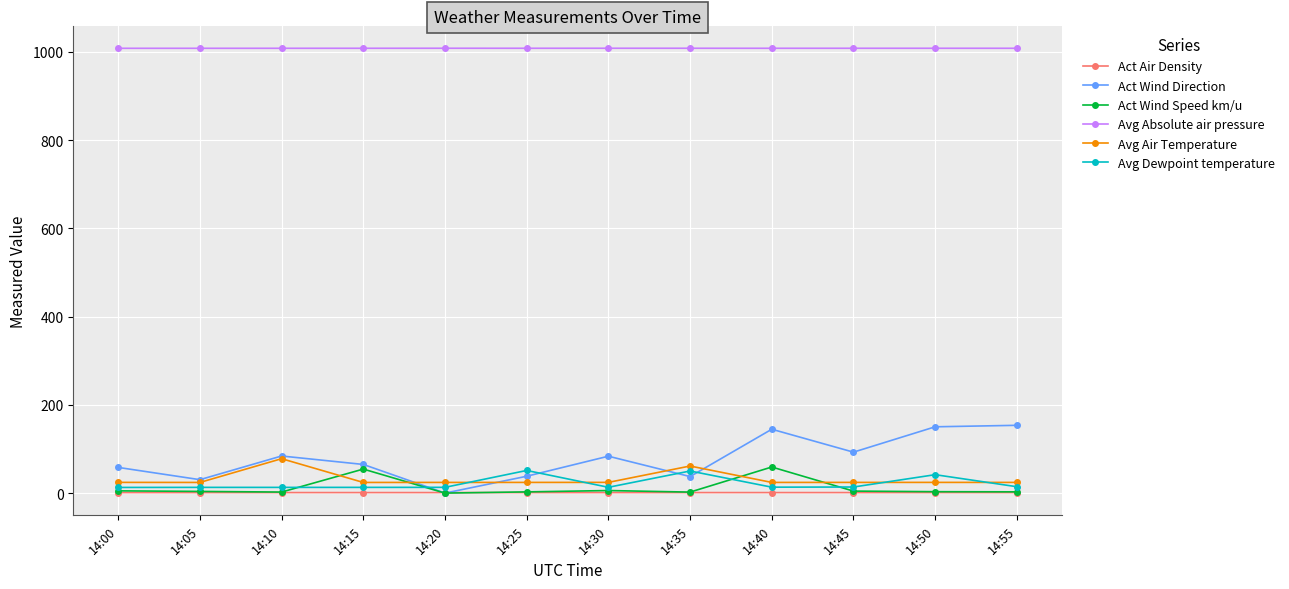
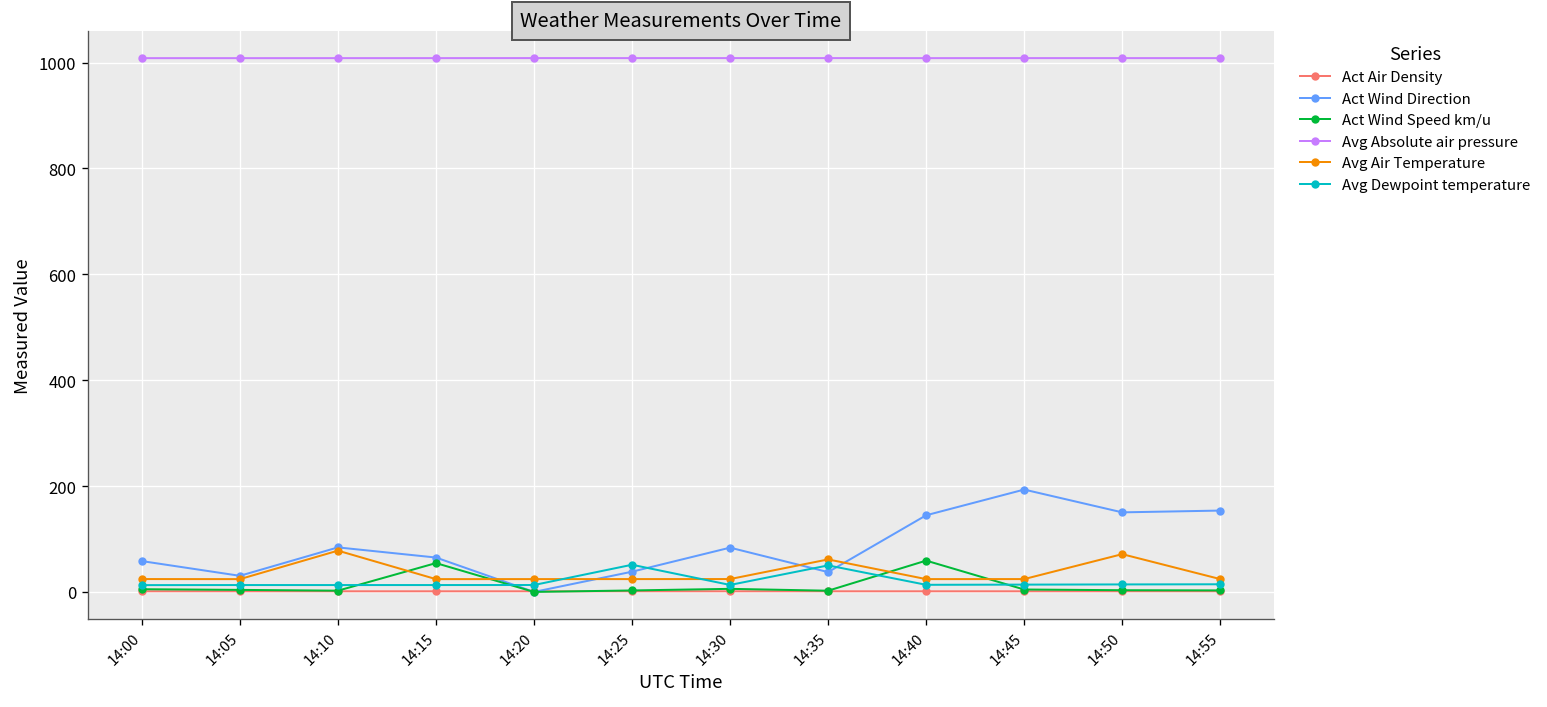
Act Wind Direction, 14:45: 90 -> 190
Avg Air Temperature, 14:50: 20 -> 70
Avg Dewpoint temperature, 14:50: 40 -> 10
